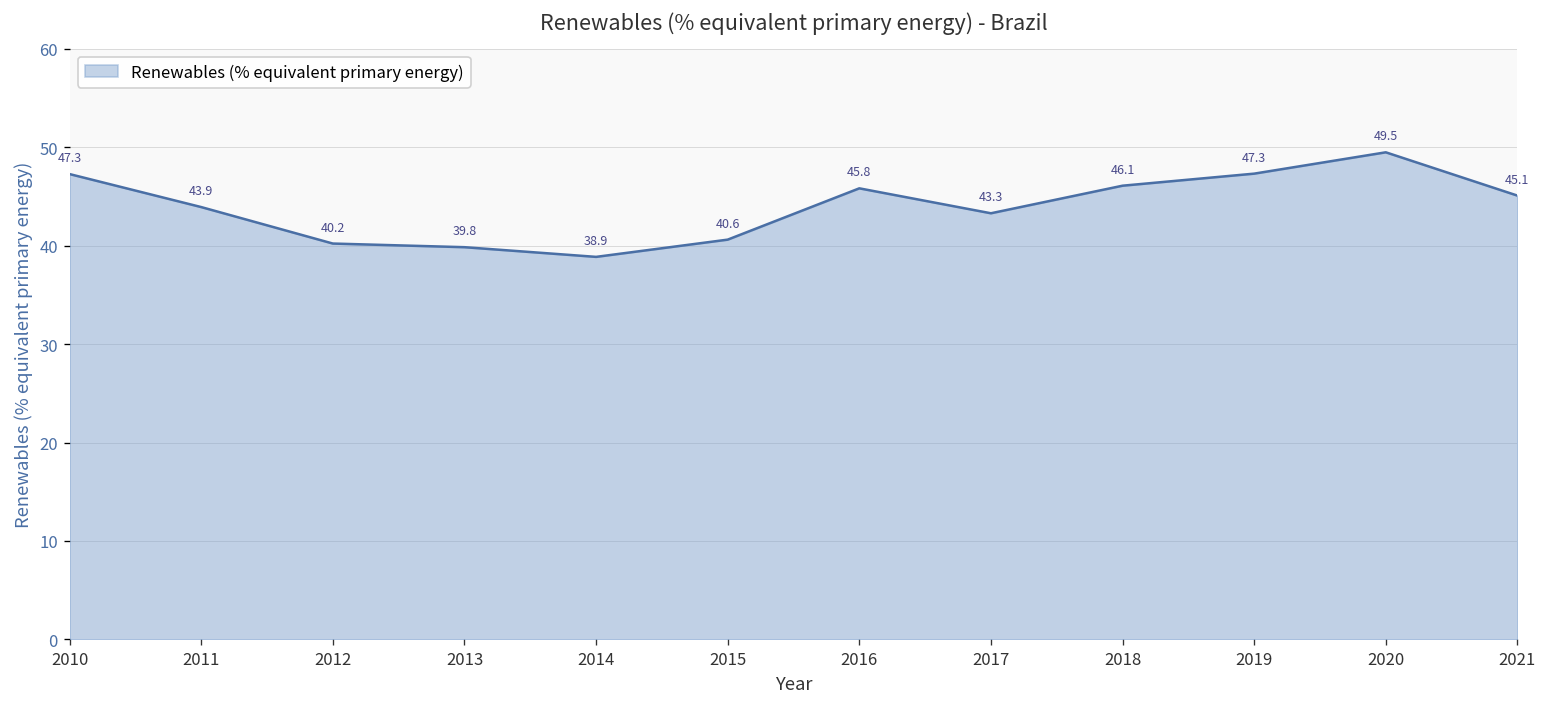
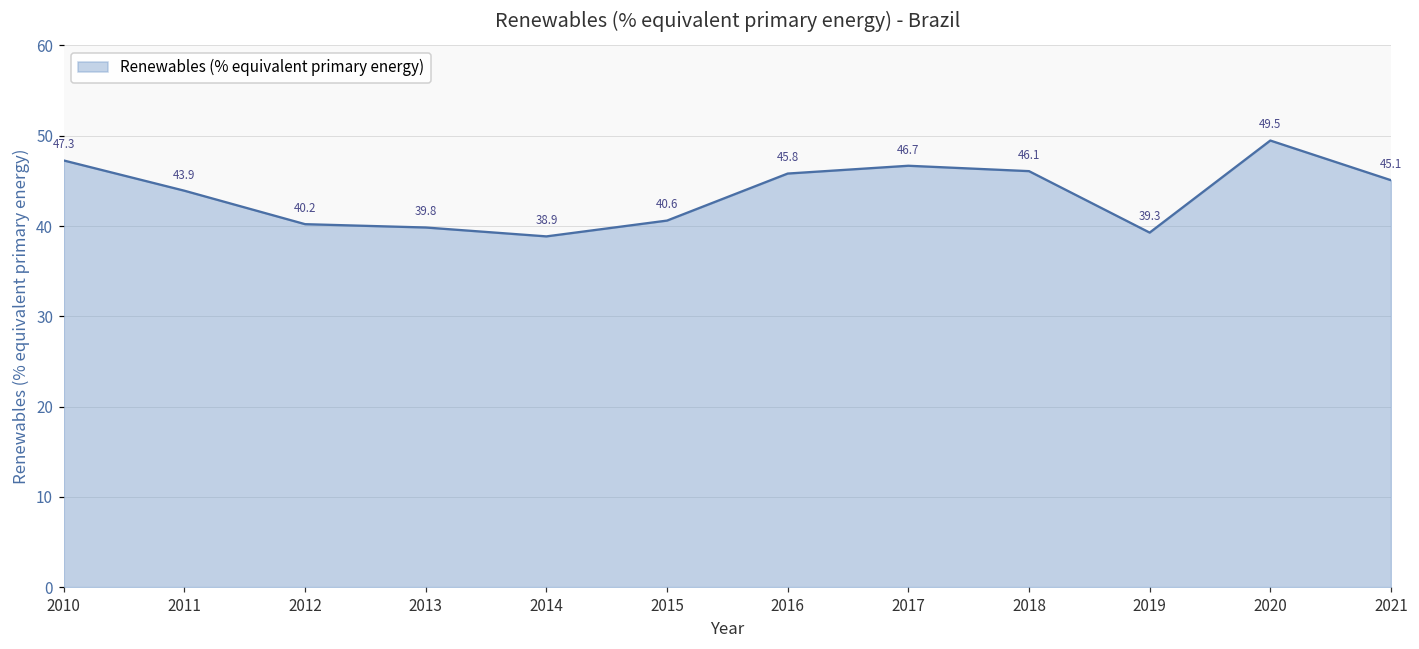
2017: 43.3 -> 46.7
2019: 47.3 -> 39.3
